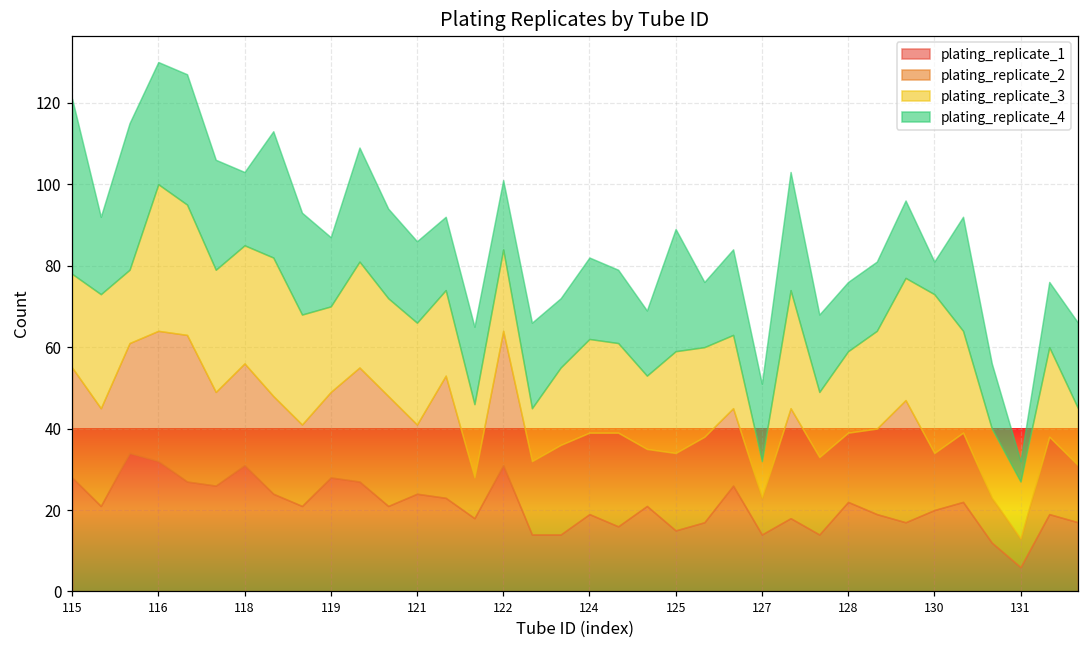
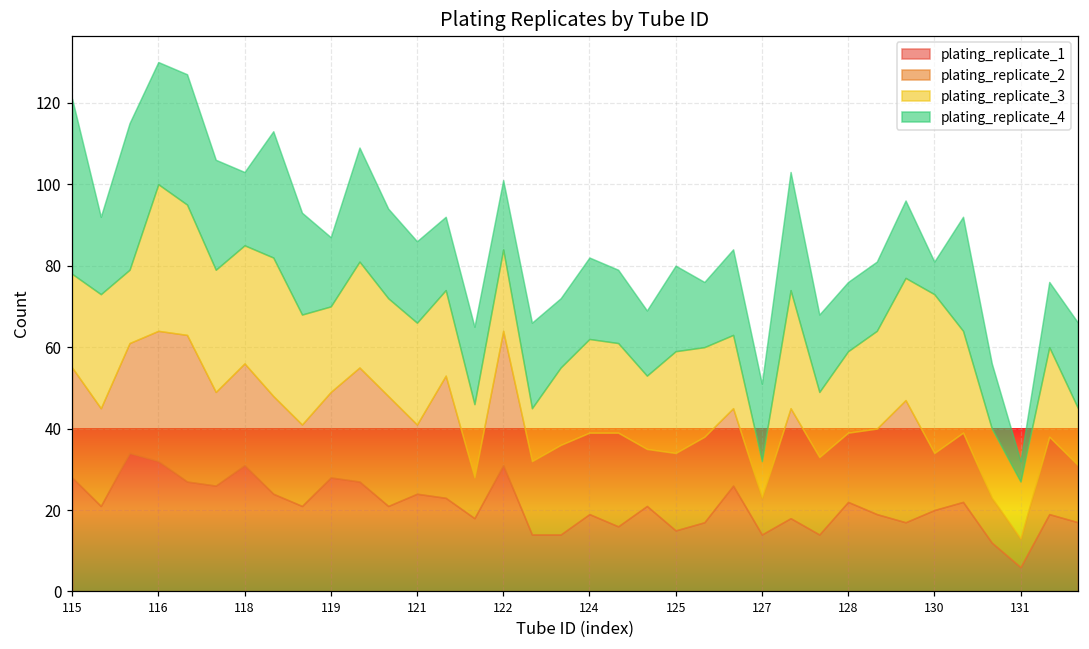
plating_replicate_4, 125: 30 -> 21
